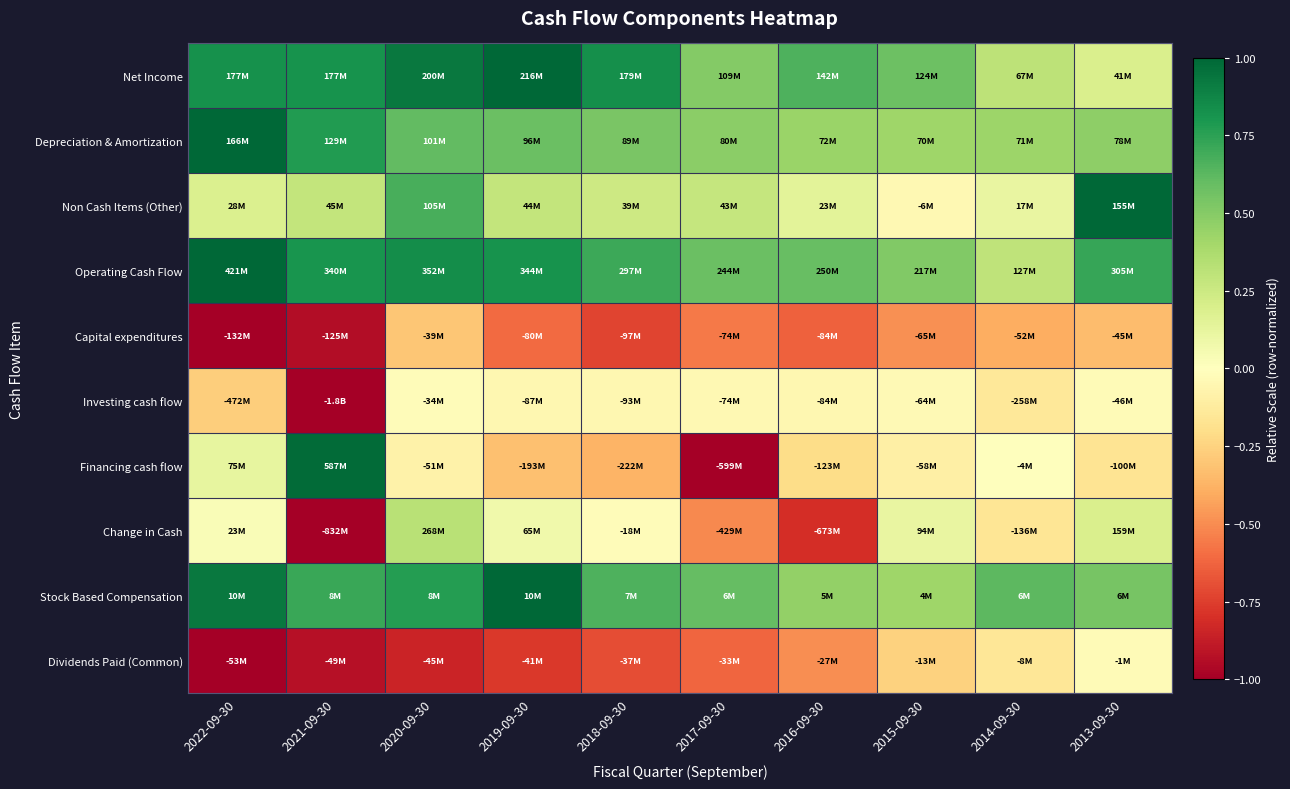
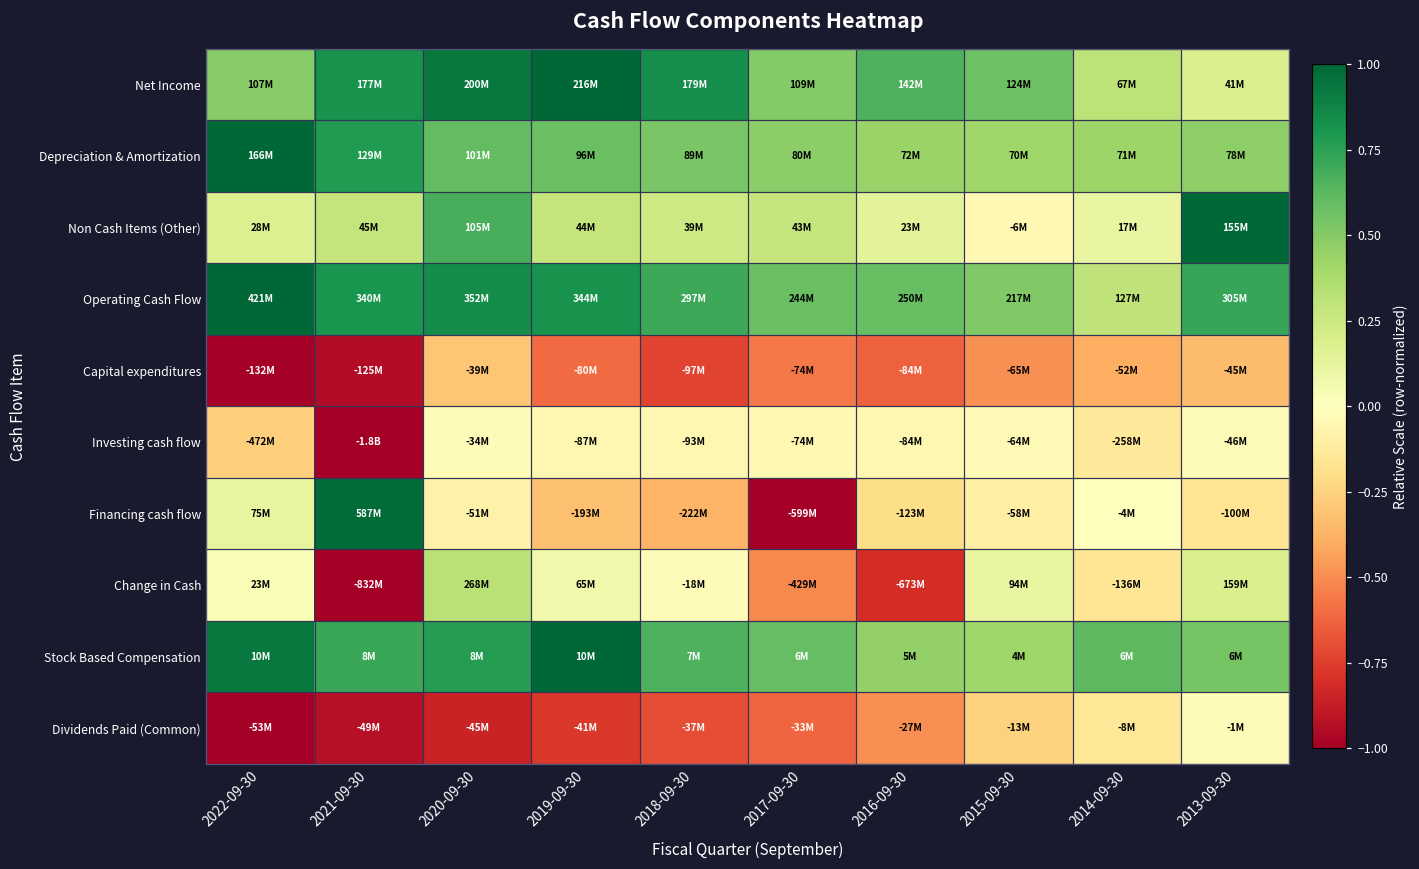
Net Income, 2022-09-30: 177M -> 107M
